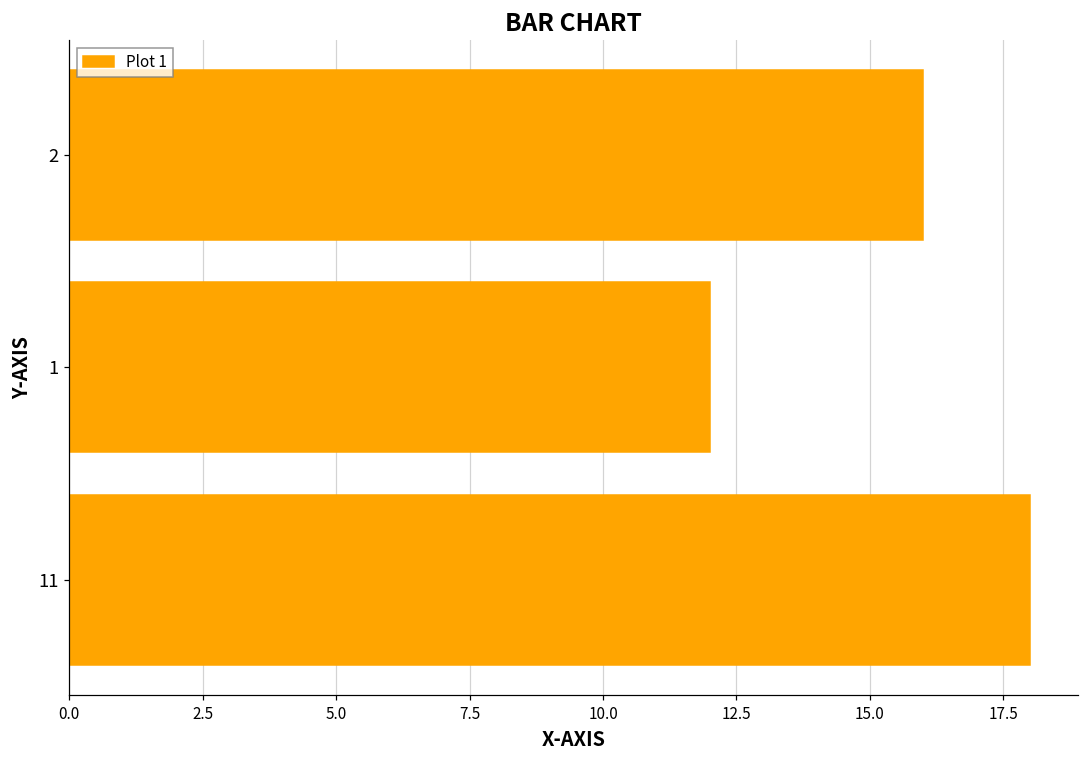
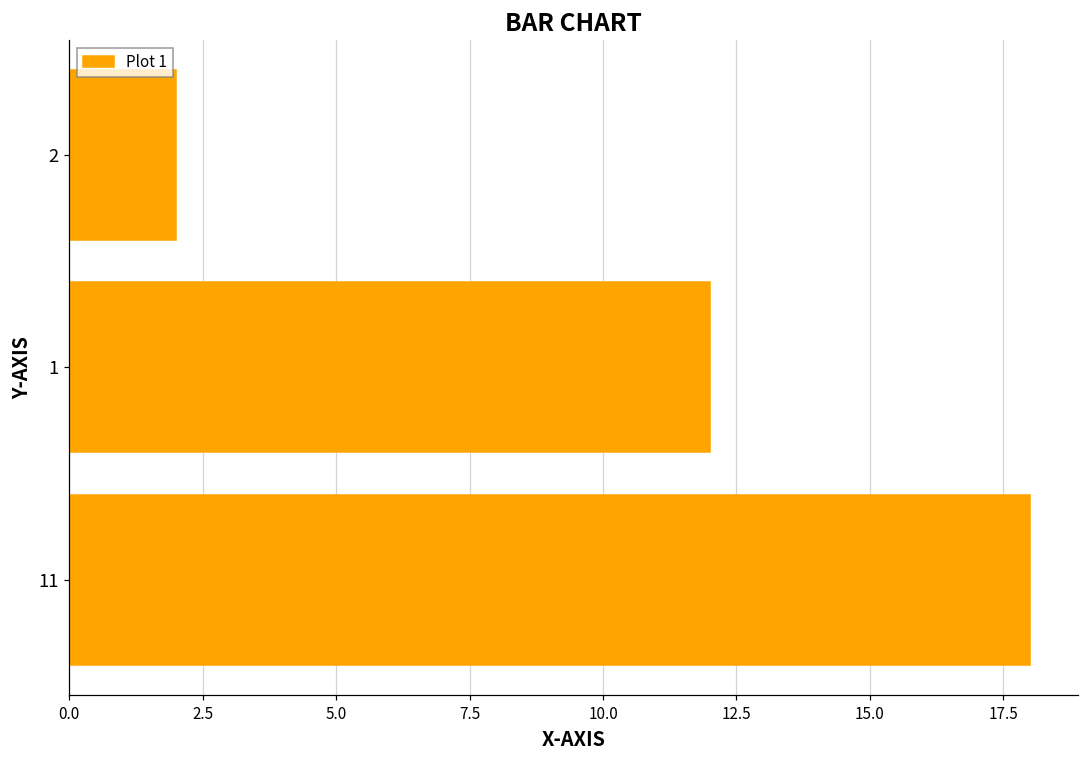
2: 16 -> 2
